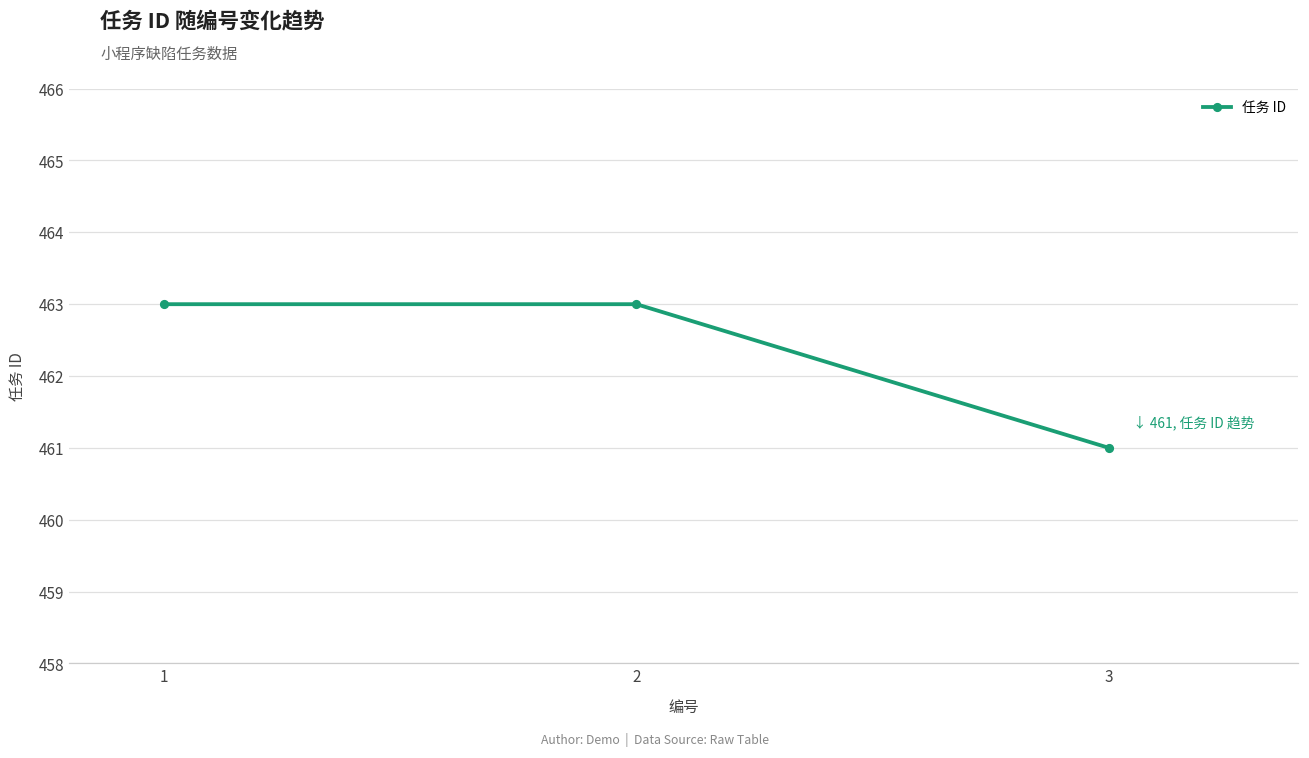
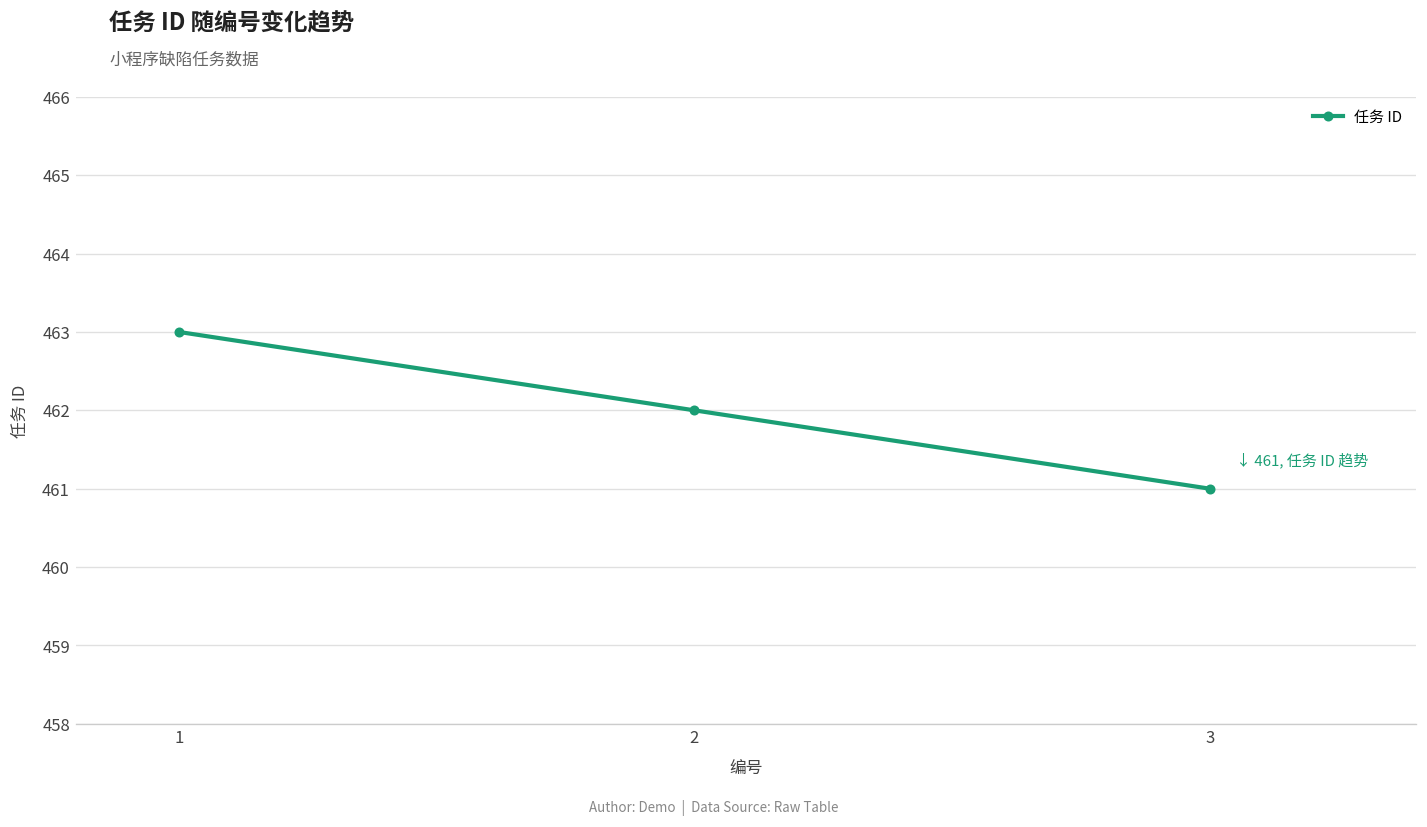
2: 463 -> 462
